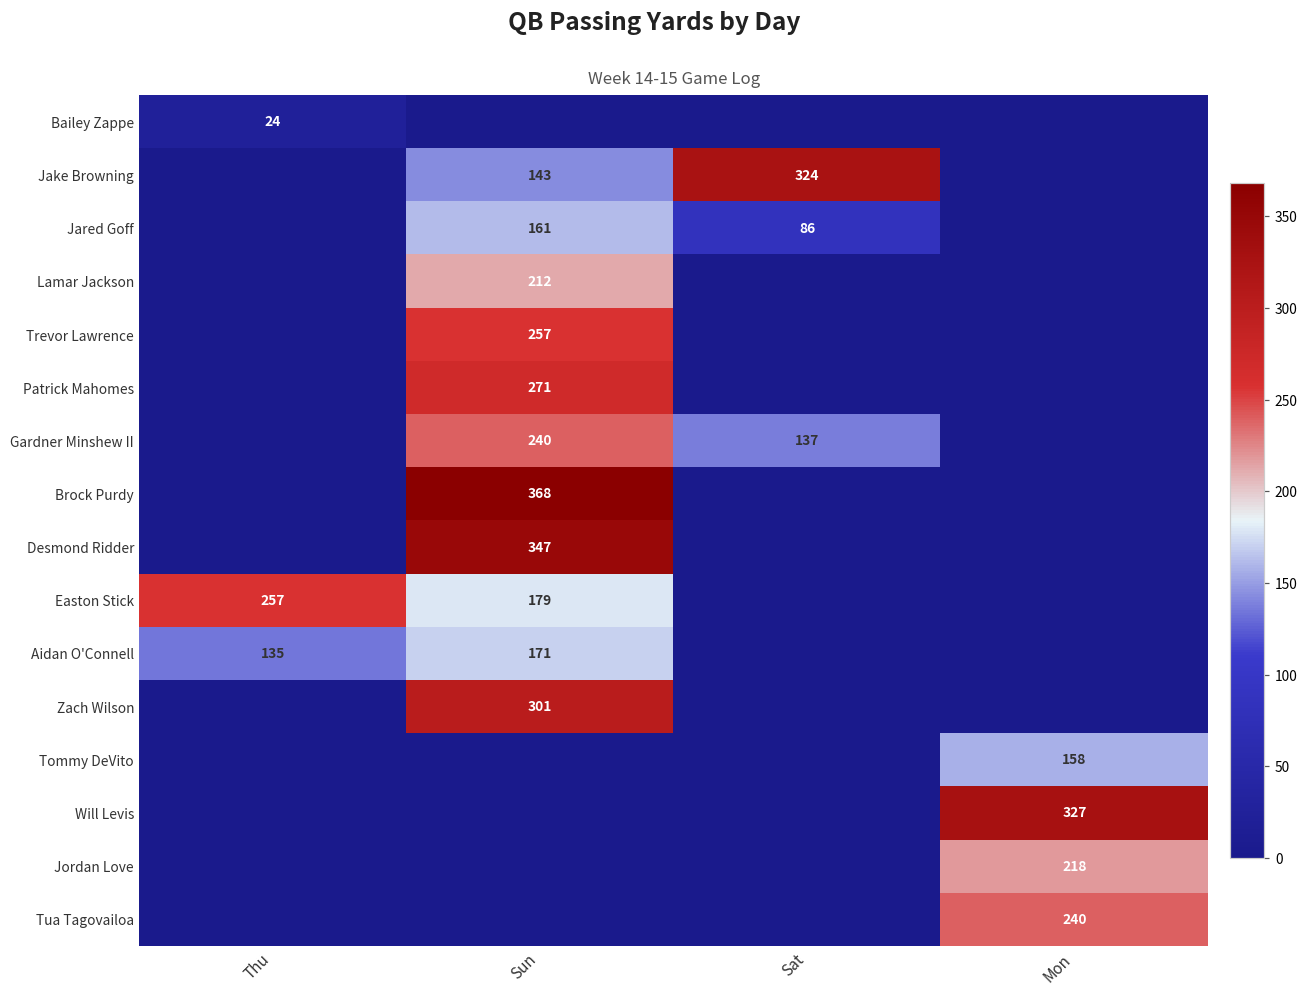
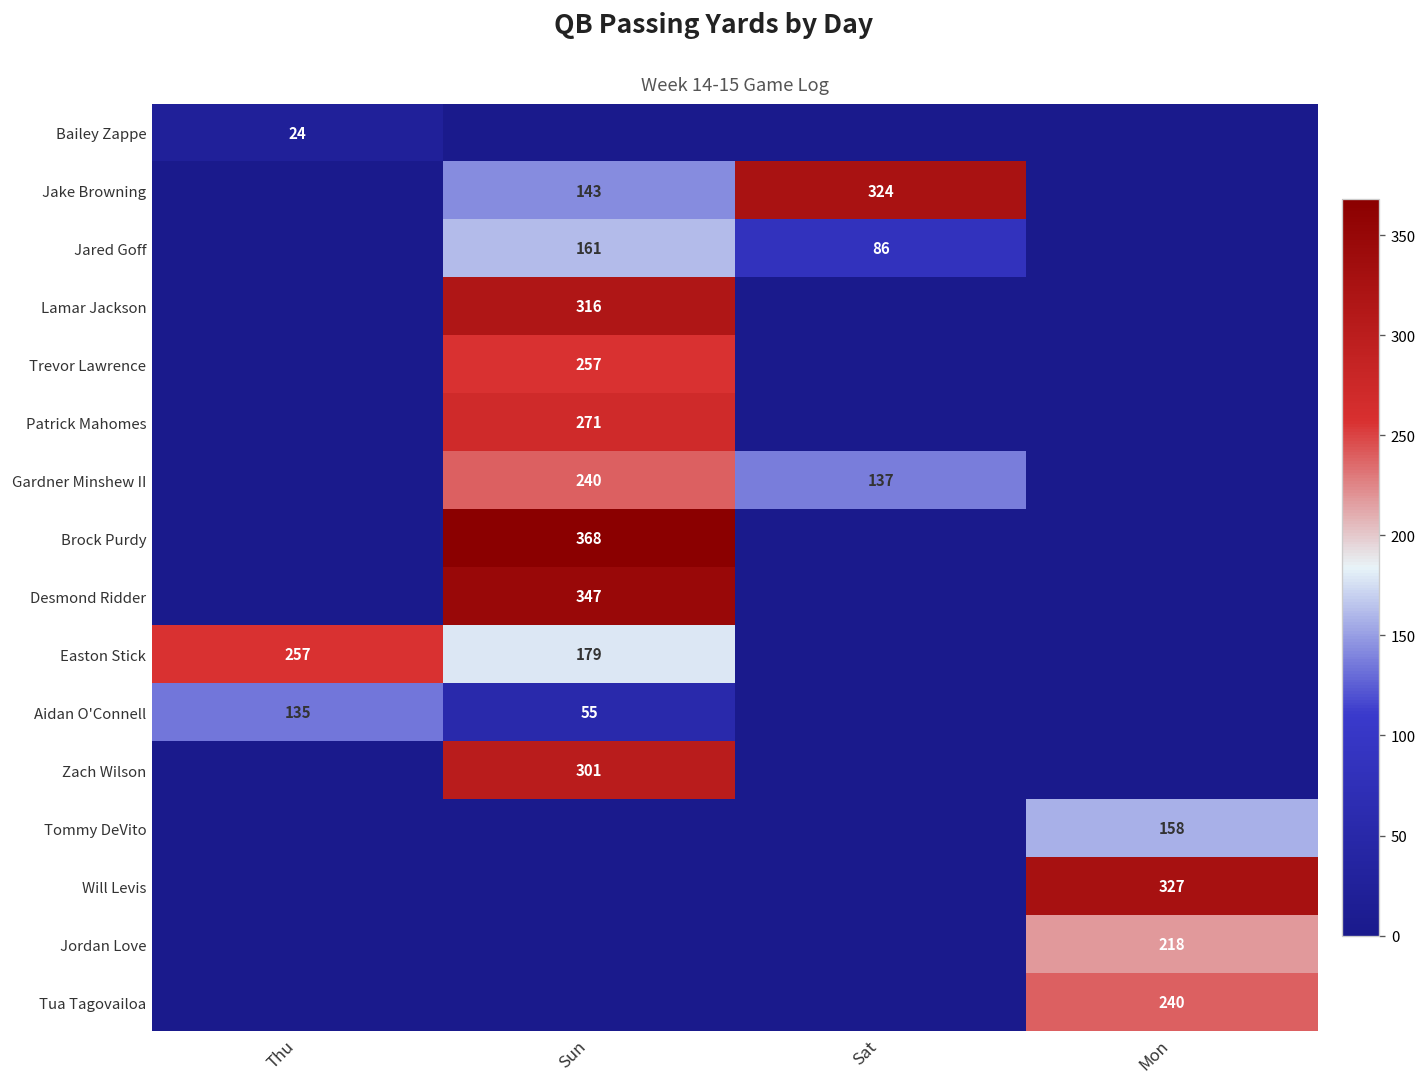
Lamar Jackson, Sun: 212 -> 316
Aidan O'Connell, Sun: 171 -> 55
